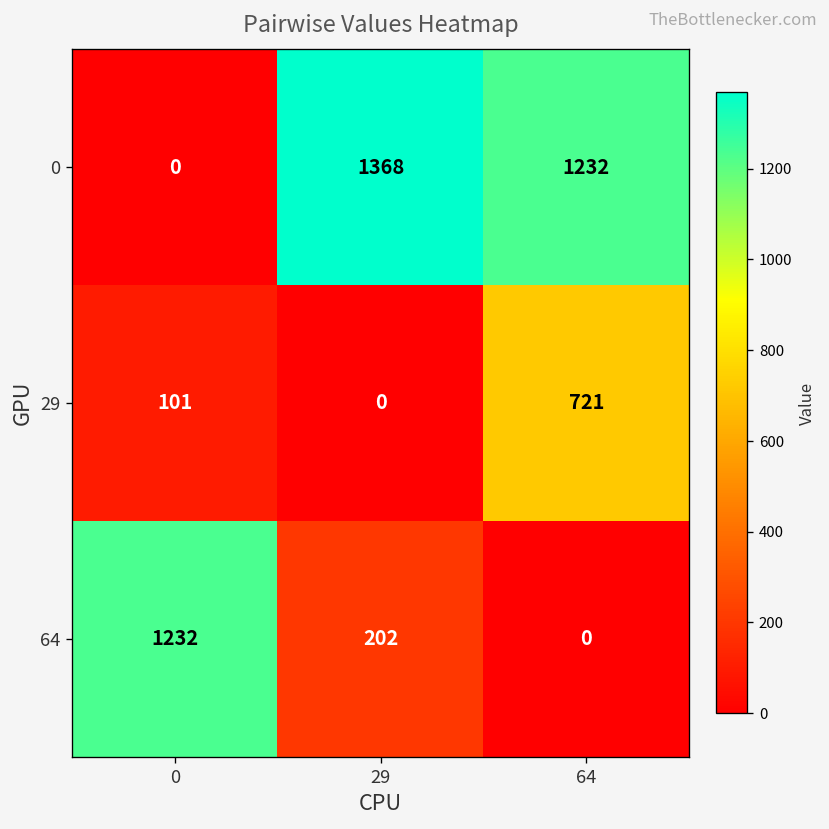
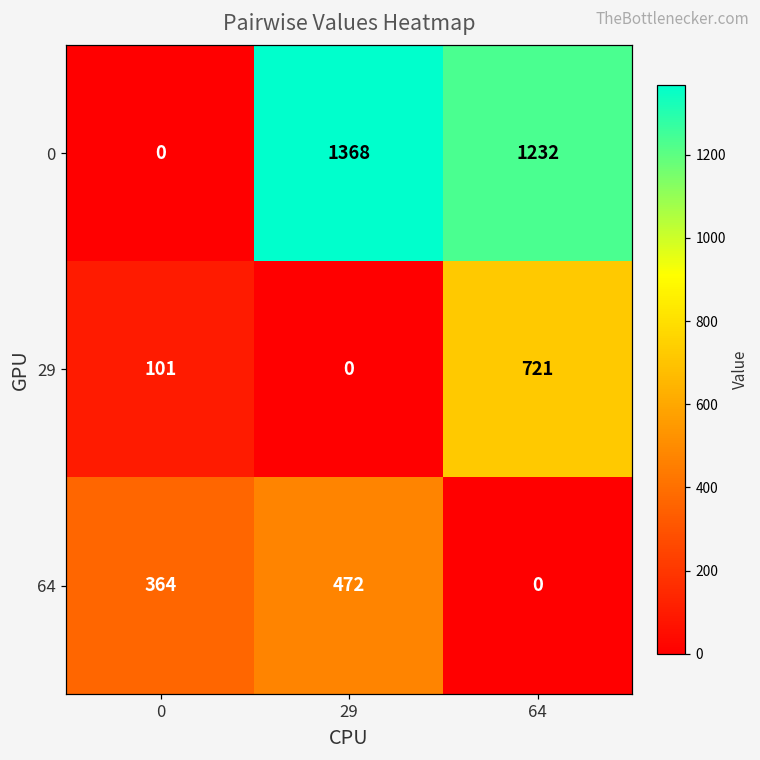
64, 0: 1232 -> 364
64, 29: 202 -> 472
